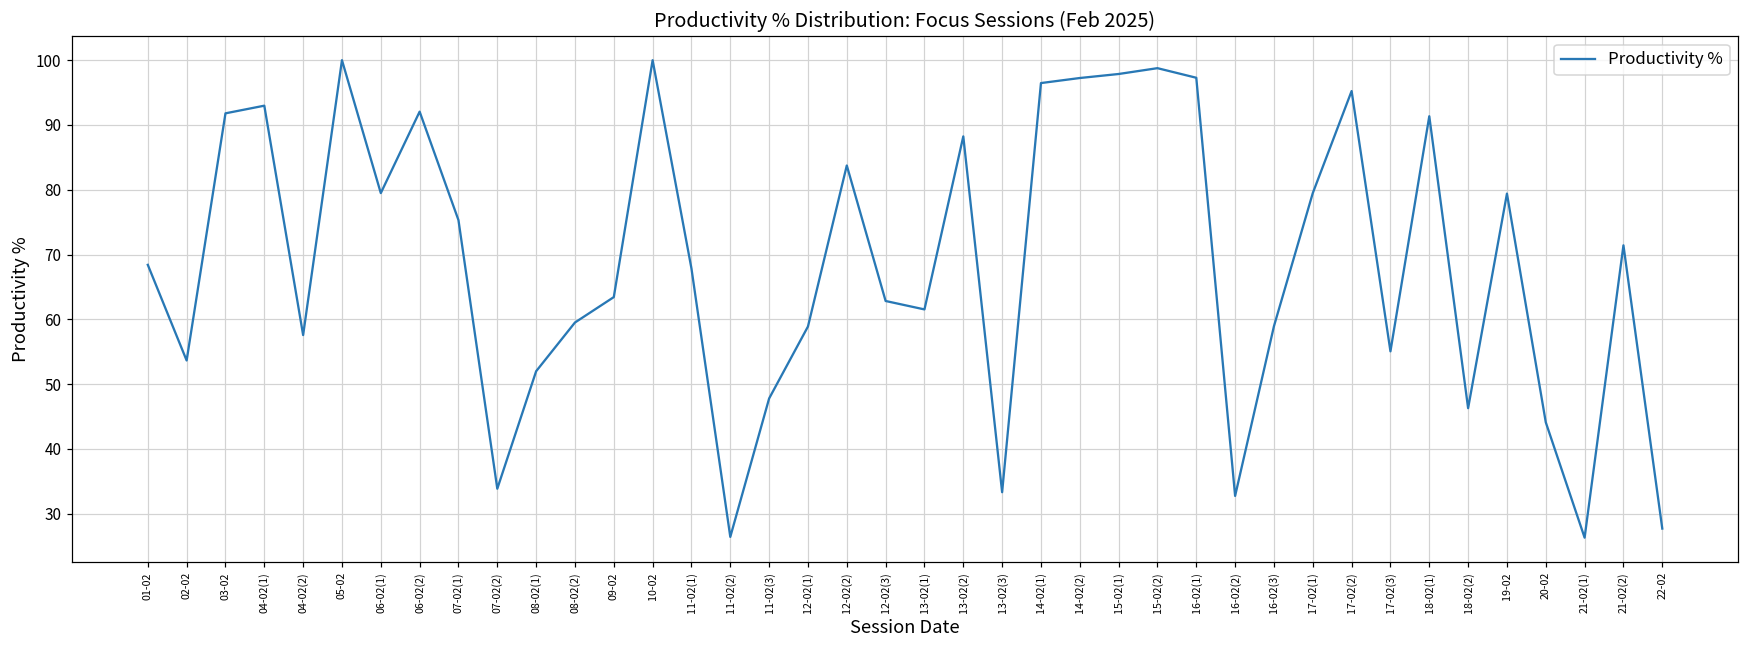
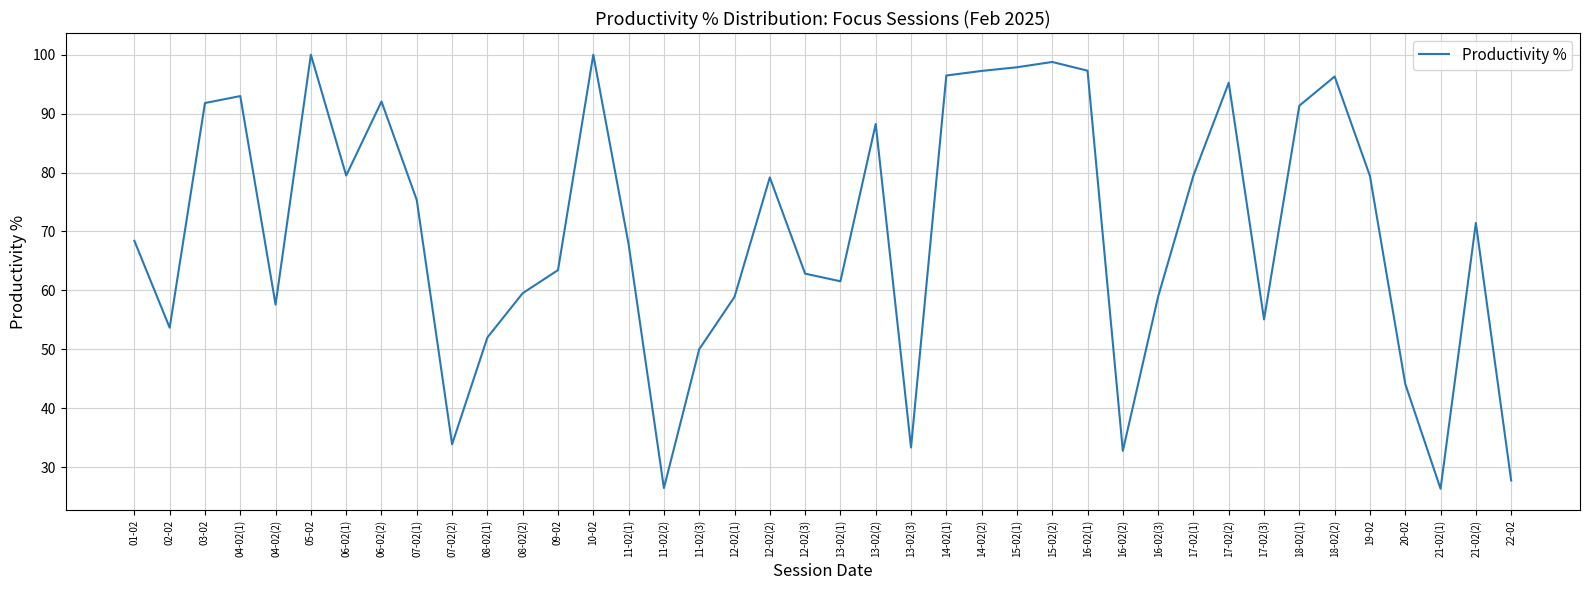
11-02(3): 48 -> 50
12-02(2): 84 -> 79
18-02(2): 46 -> 96
